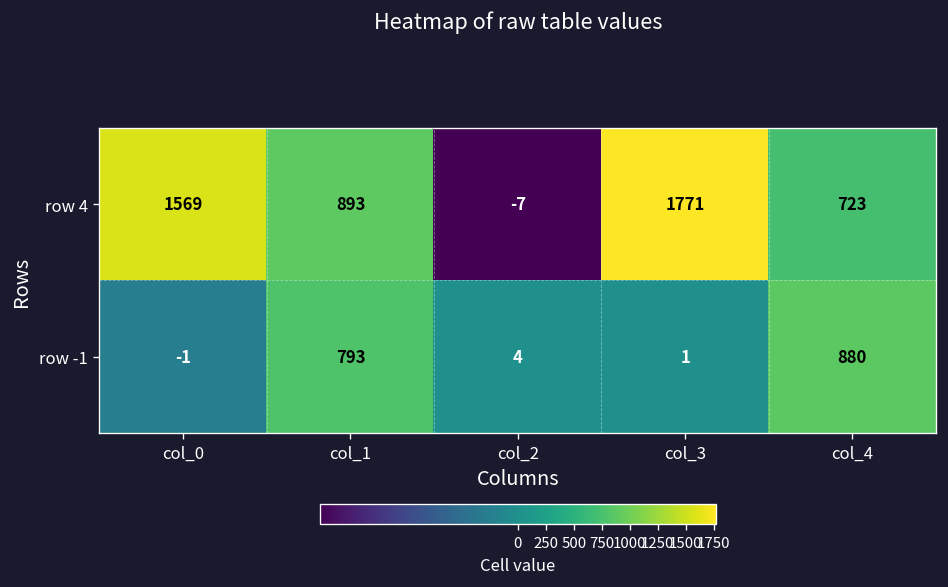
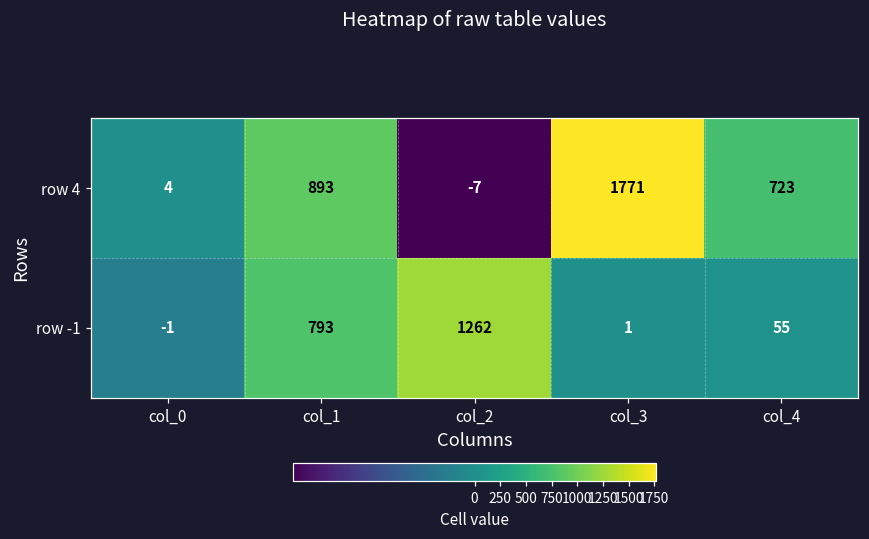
row 4, col_0: 1569 -> 4
row -1, col_2: 4 -> 1262
row -1, col_4: 880 -> 55
